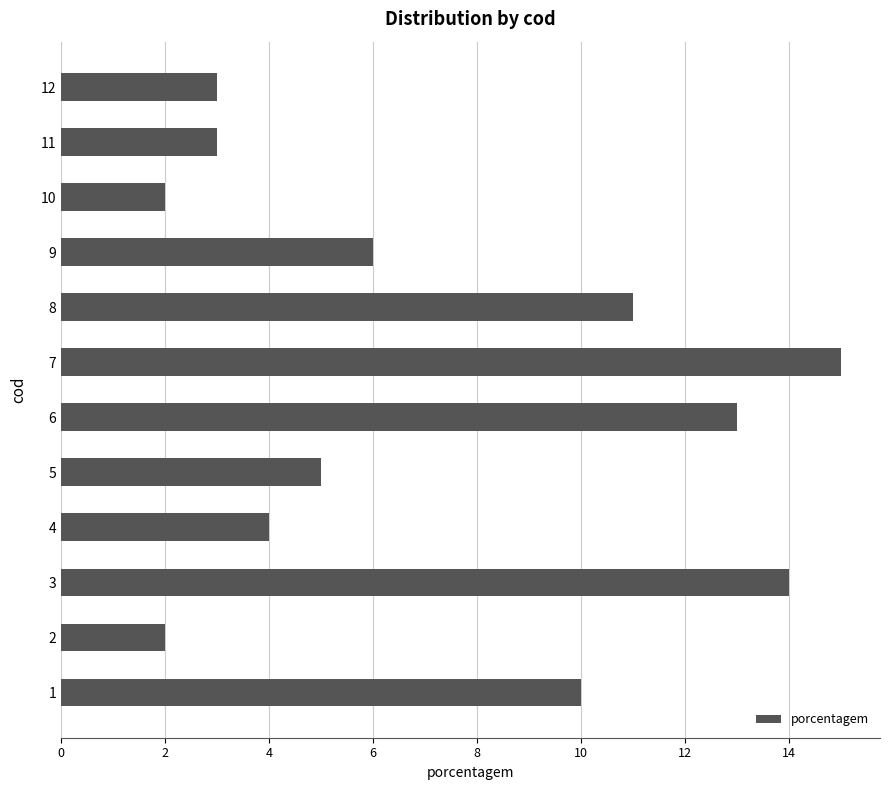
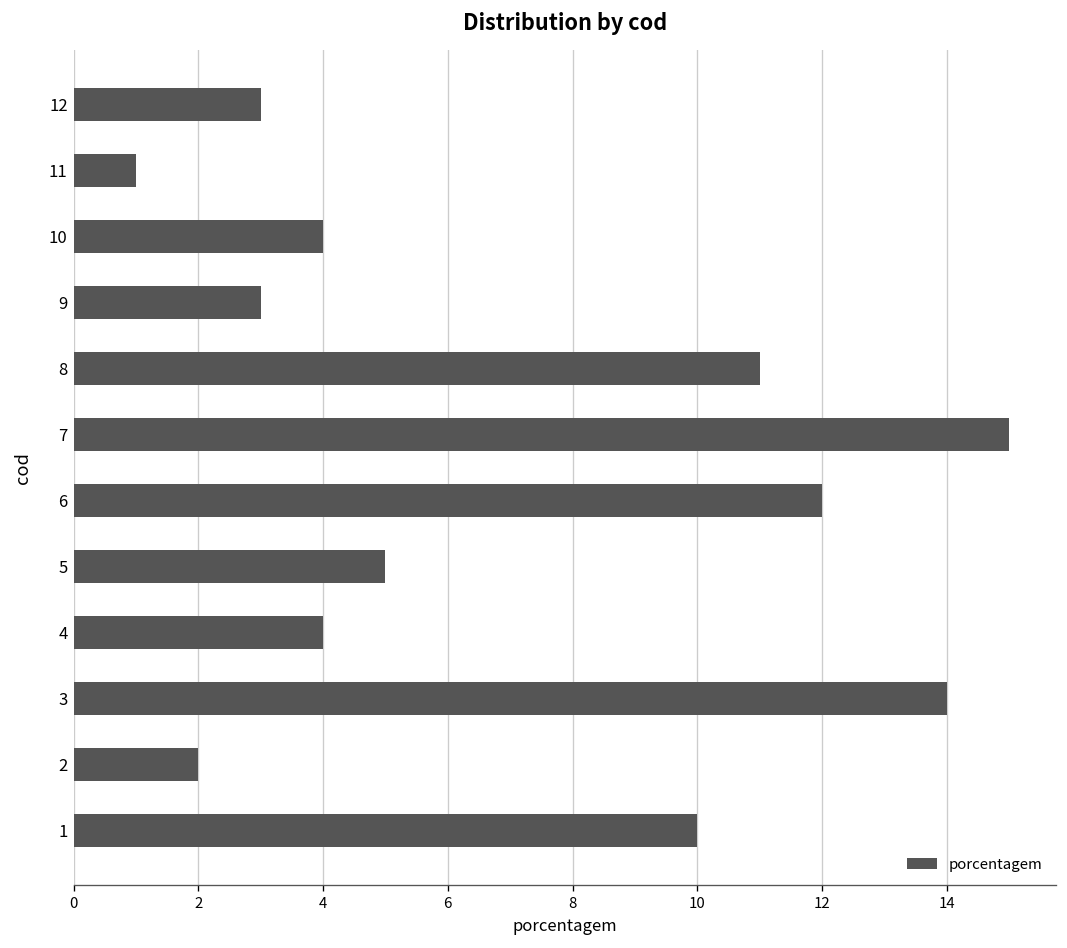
11: 3 -> 1
10: 2 -> 4
9: 6 -> 3
6: 13 -> 12
